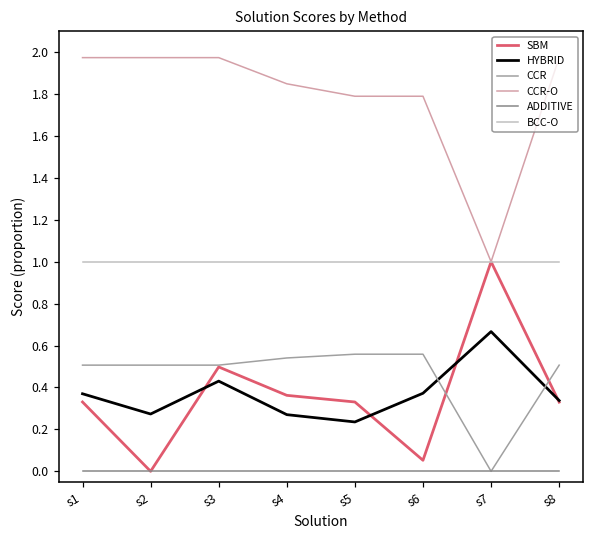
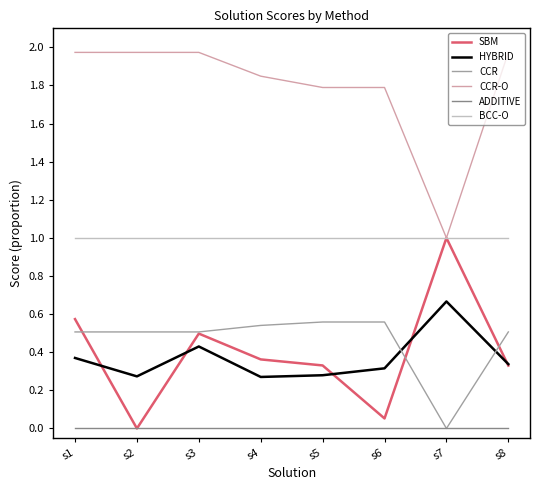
SBM, s1: 0.33 -> 0.57
HYBRID, s5: 0.24 -> 0.28
HYBRID, s6: 0.37 -> 0.32
